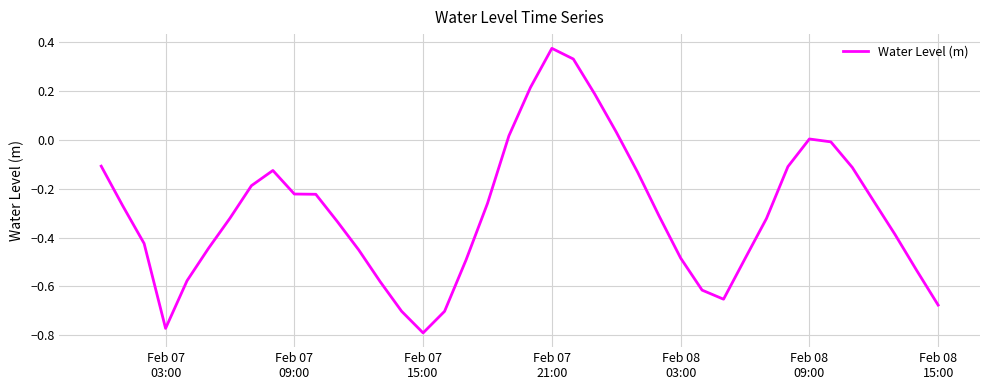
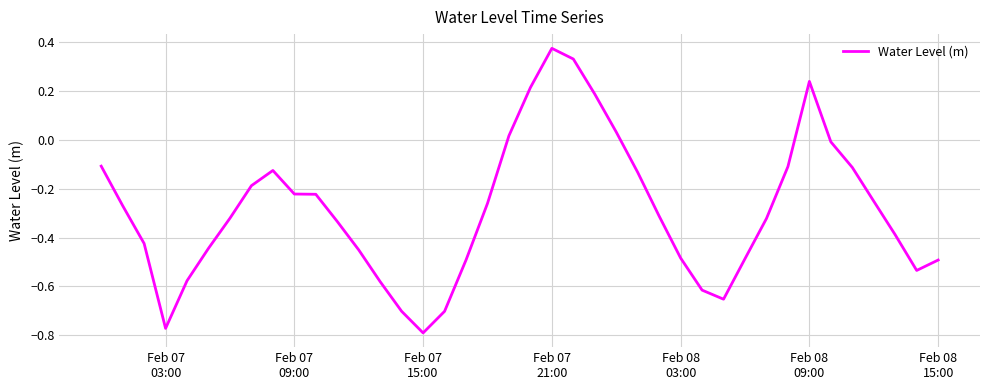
Feb 08 09:00: 0.00 -> 0.24
Feb 08 15:00: -0.68 -> -0.49
